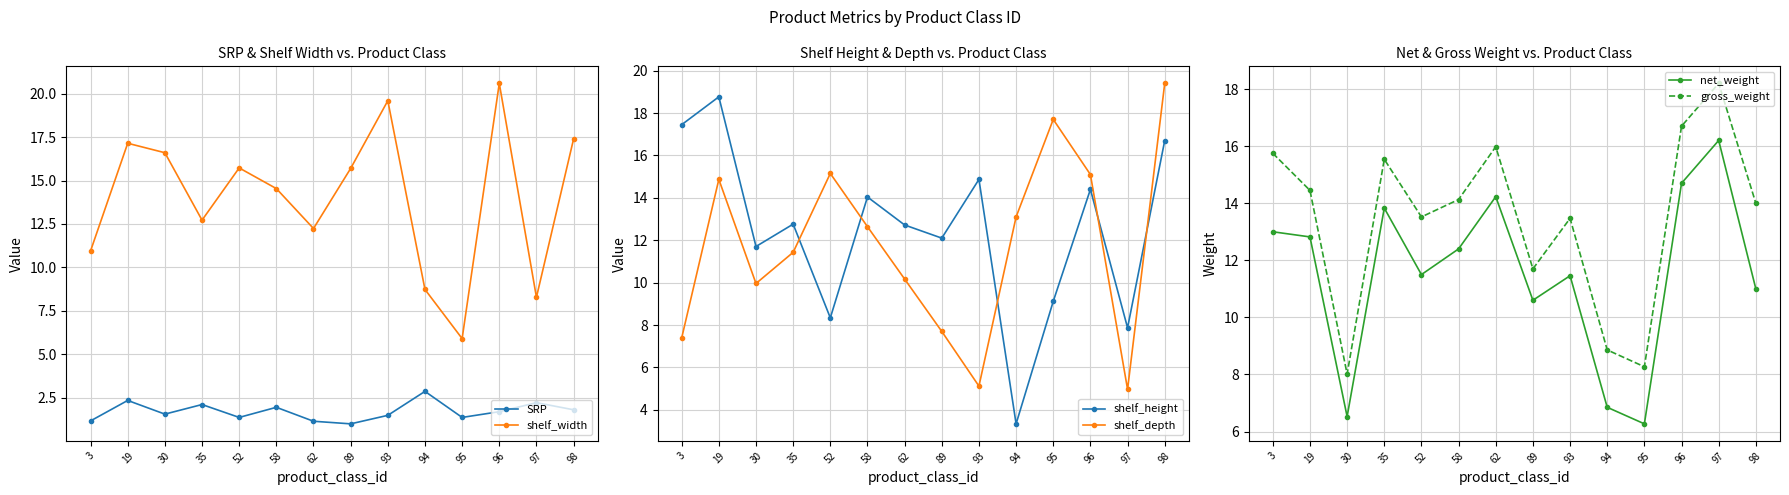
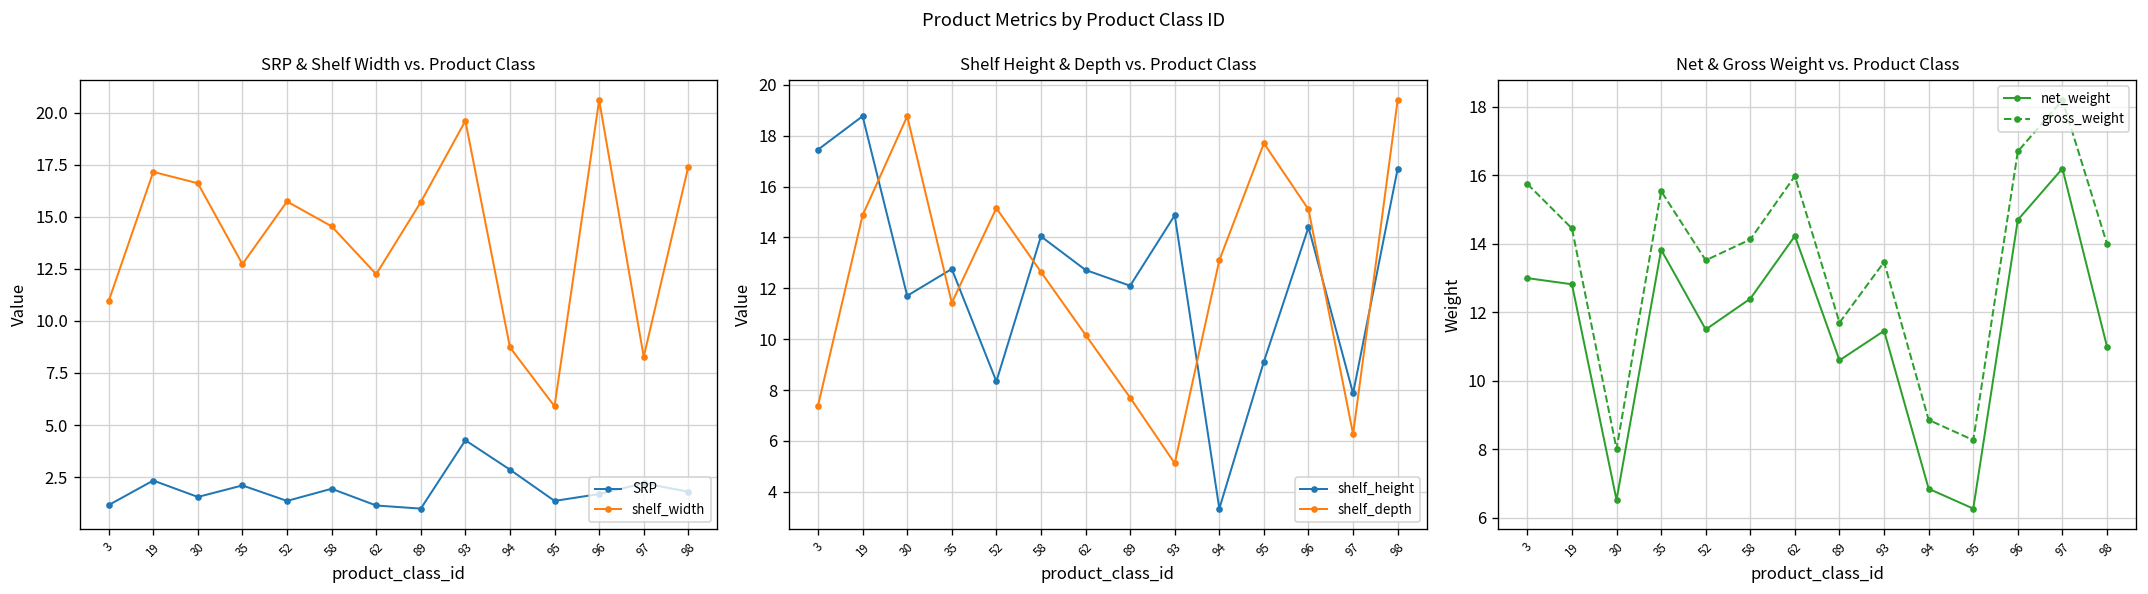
SRP & Shelf Width vs. Product Class, SRP, 93: 1.5 -> 4.3
Shelf Height & Depth vs. Product Class, shelf_depth, 30: 10.0 -> 18.8
Shelf Height & Depth vs. Product Class, shelf_depth, 97: 5.0 -> 6.3
